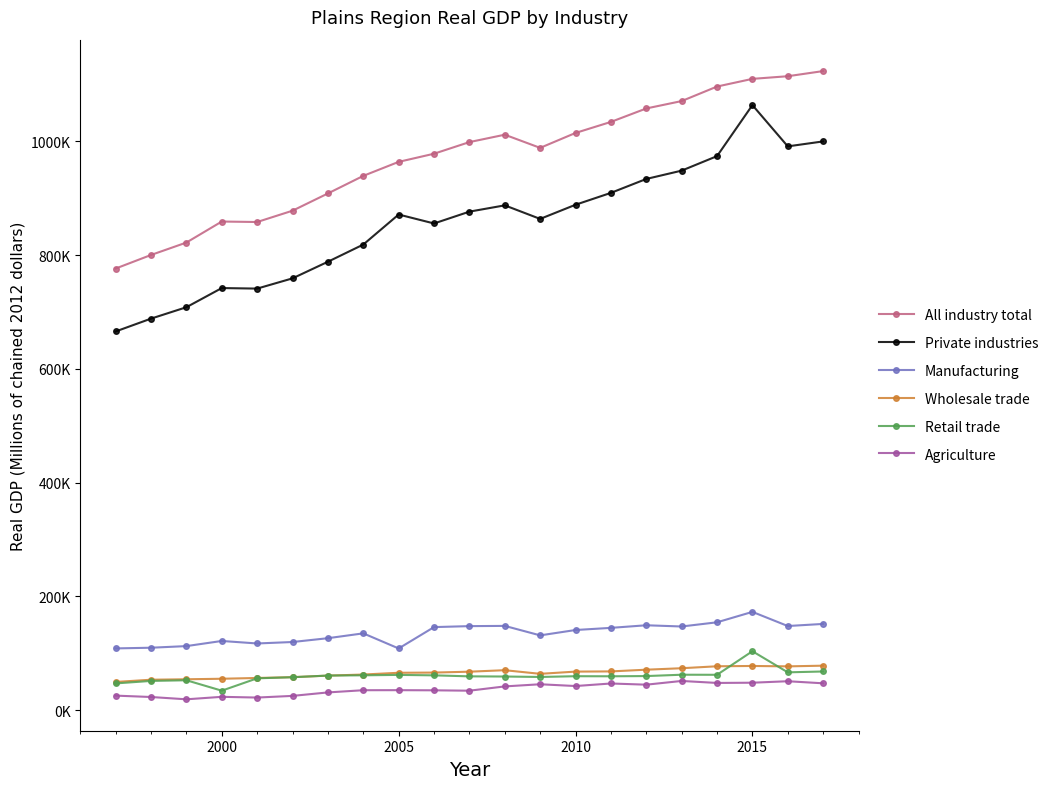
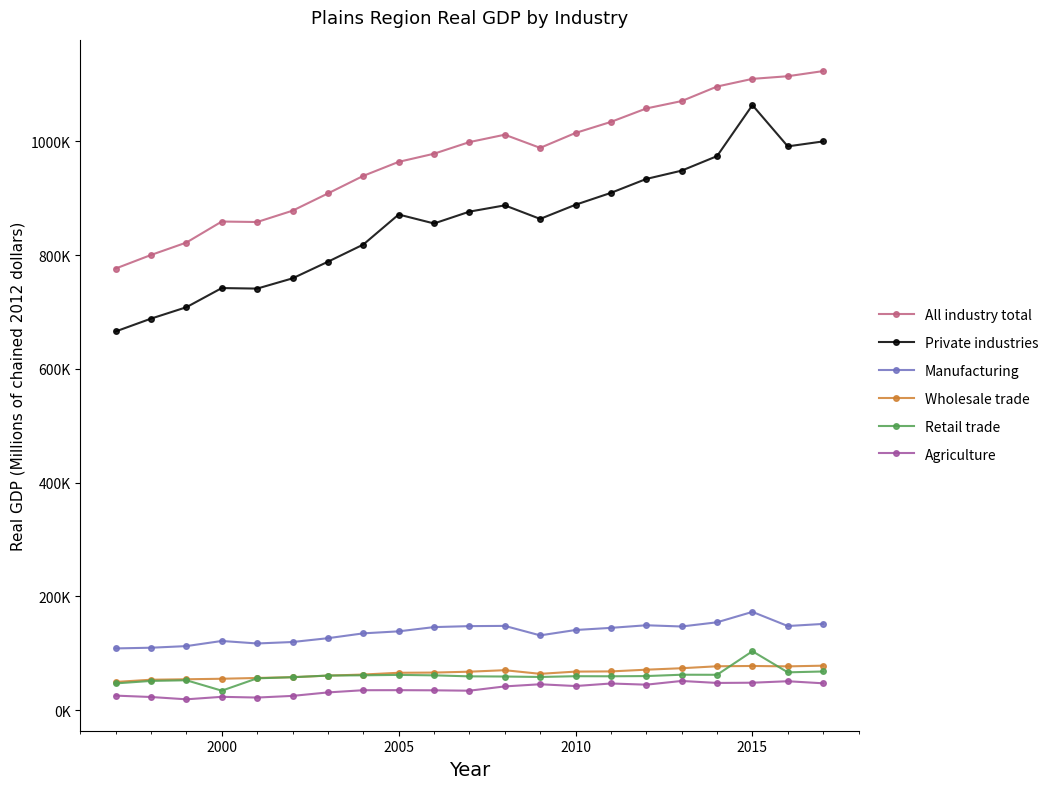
Manufacturing, 2005: 110000 -> 140000
